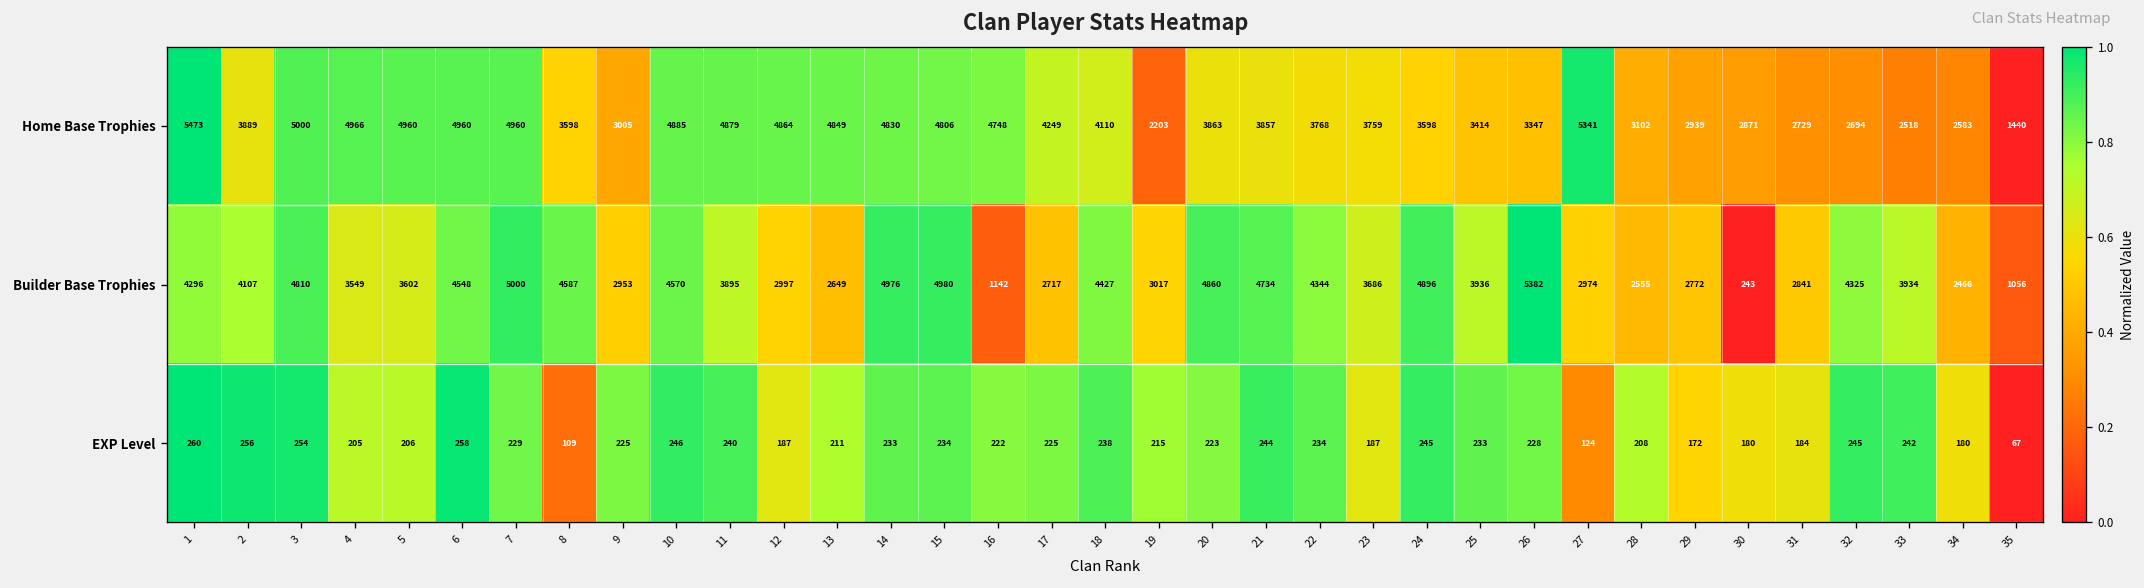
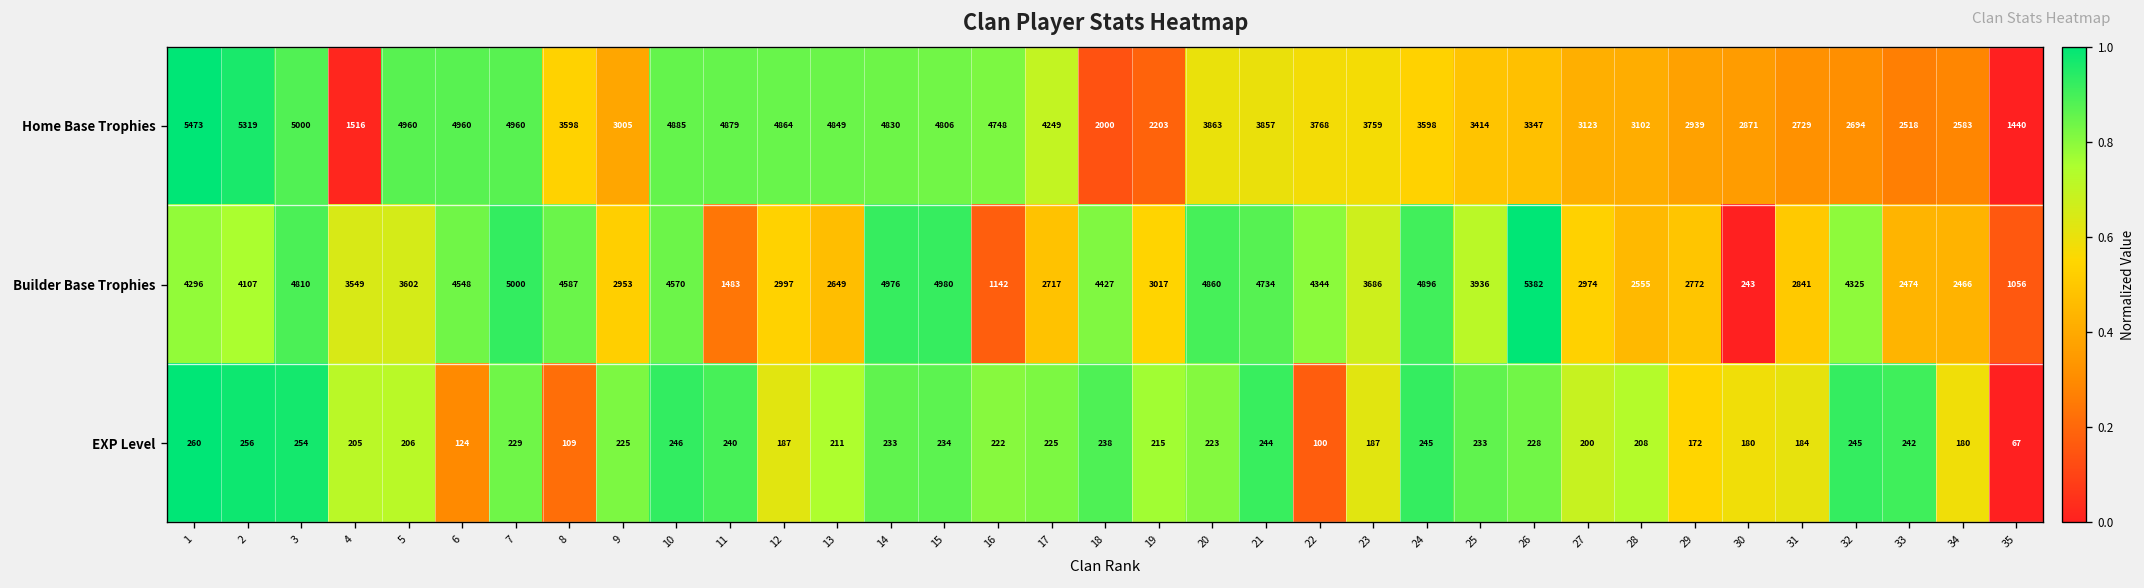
Home Base Trophies, 2: 3889 -> 5319
Home Base Trophies, 4: 4966 -> 1516
Home Base Trophies, 18: 4110 -> 2000
Home Base Trophies, 27: 5341 -> 3123
Builder Base Trophies, 11: 3895 -> 1483
Builder Base Trophies, 33: 3934 -> 2474
EXP Level, 6: 258 -> 124
EXP Level, 22: 234 -> 100
EXP Level, 27: 124 -> 200
